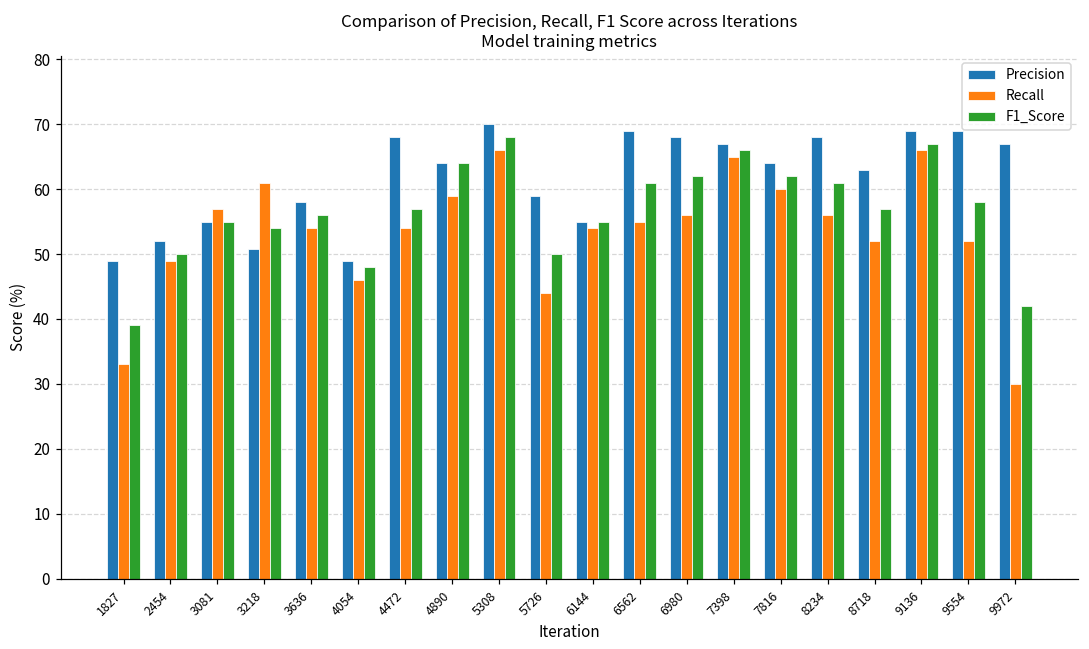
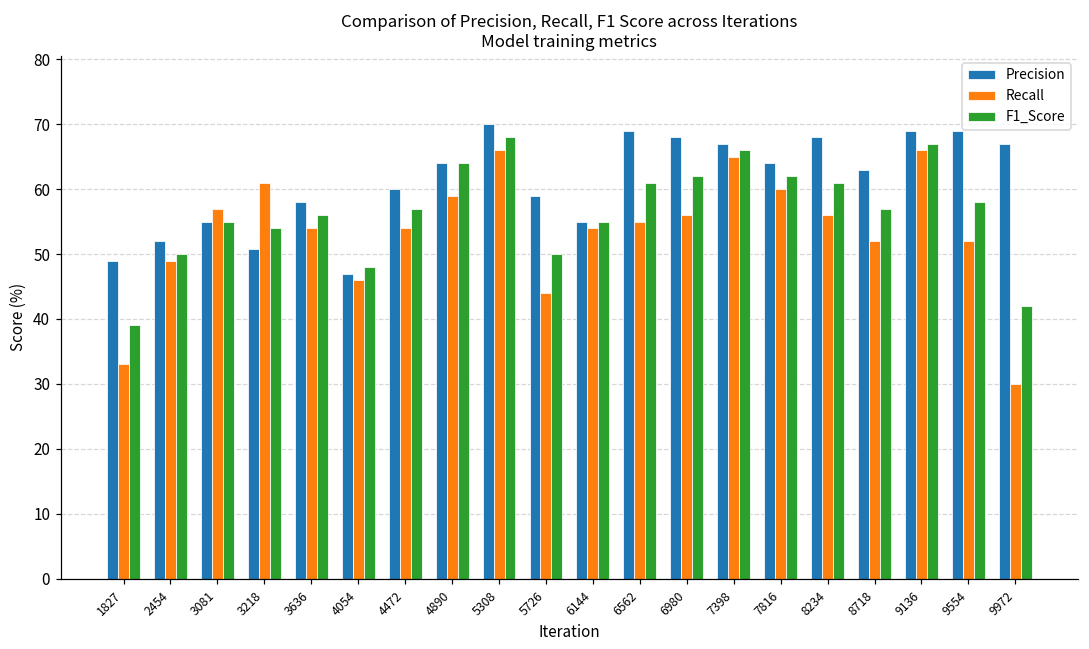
Precision, 4054: 49 -> 47
Precision, 4472: 68 -> 60
